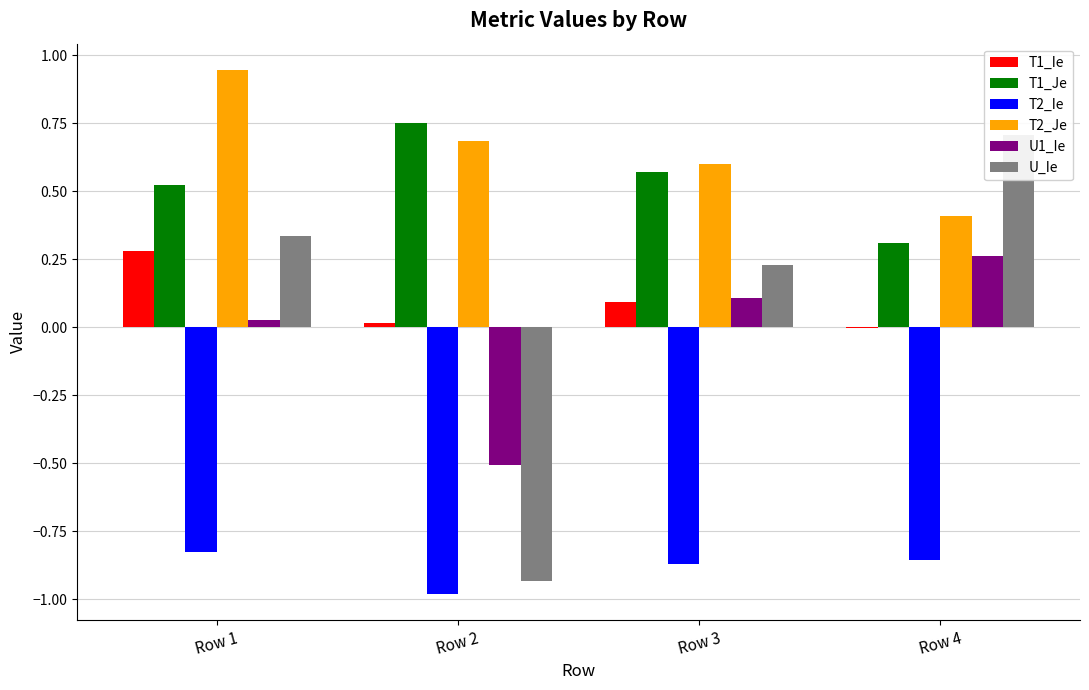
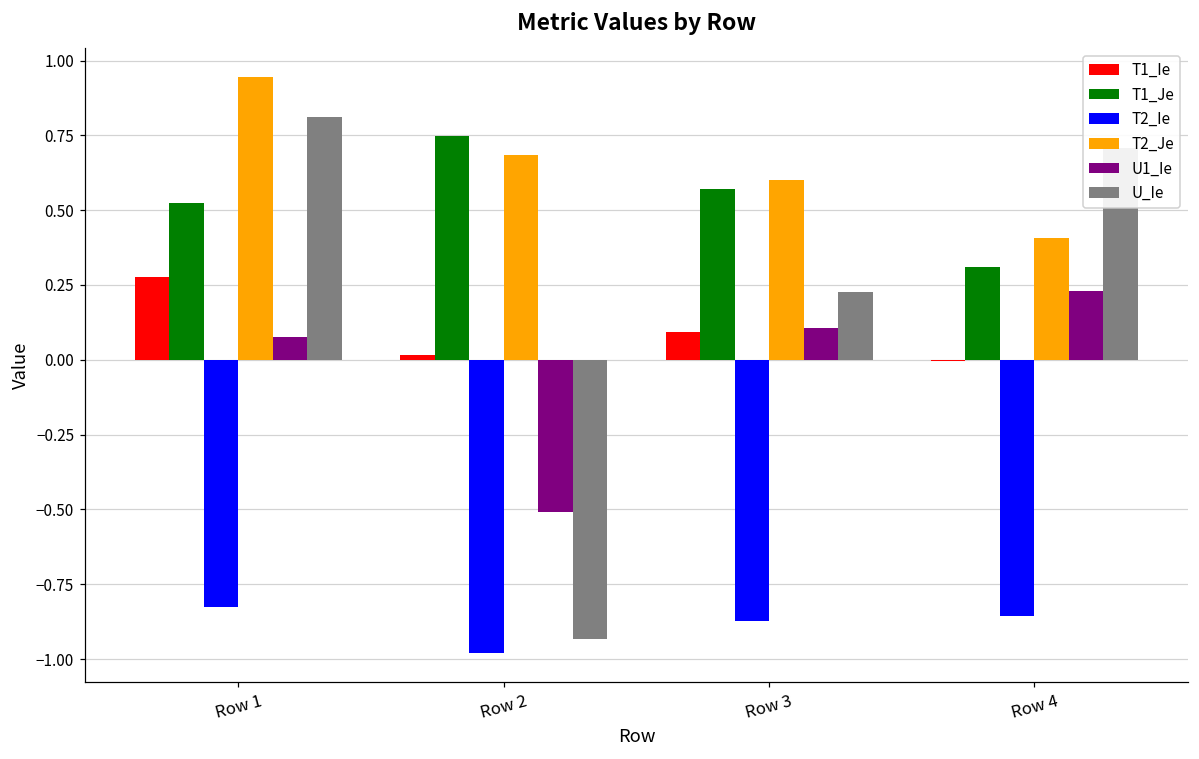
U1_Ie, Row 1: 0.03 -> 0.07
U_Ie, Row 1: 0.33 -> 0.81
U1_Ie, Row 4: 0.26 -> 0.23
